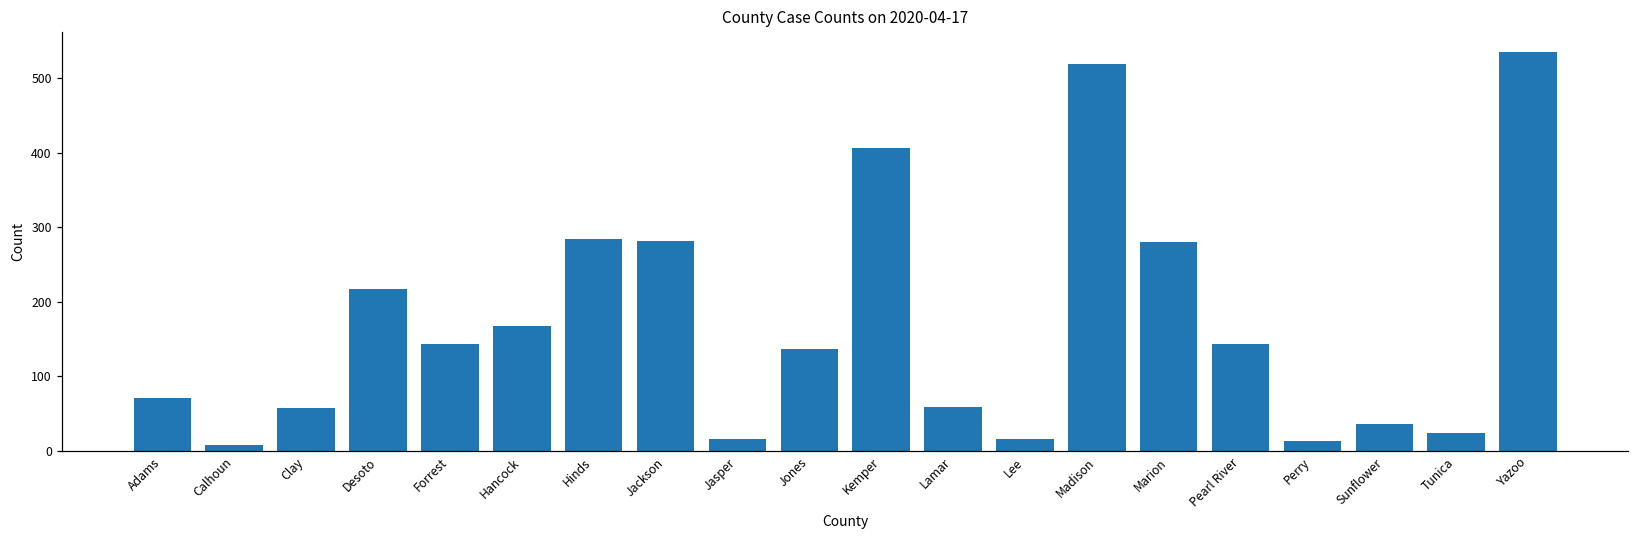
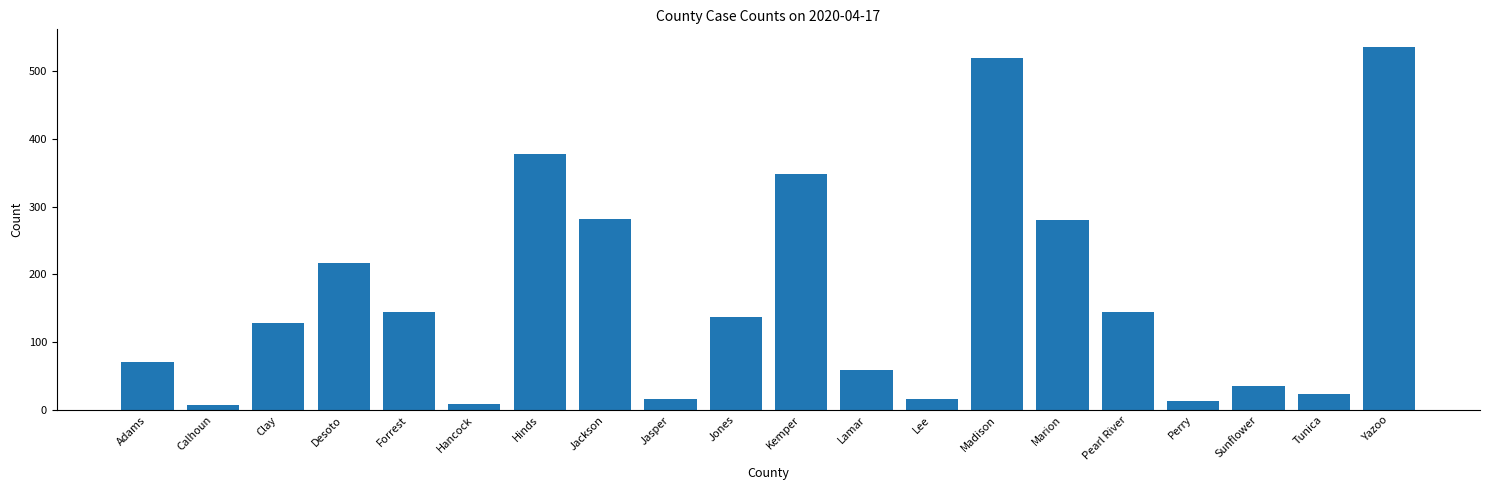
Clay: 60 -> 130
Hancock: 170 -> 10
Hinds: 280 -> 380
Kemper: 410 -> 350
